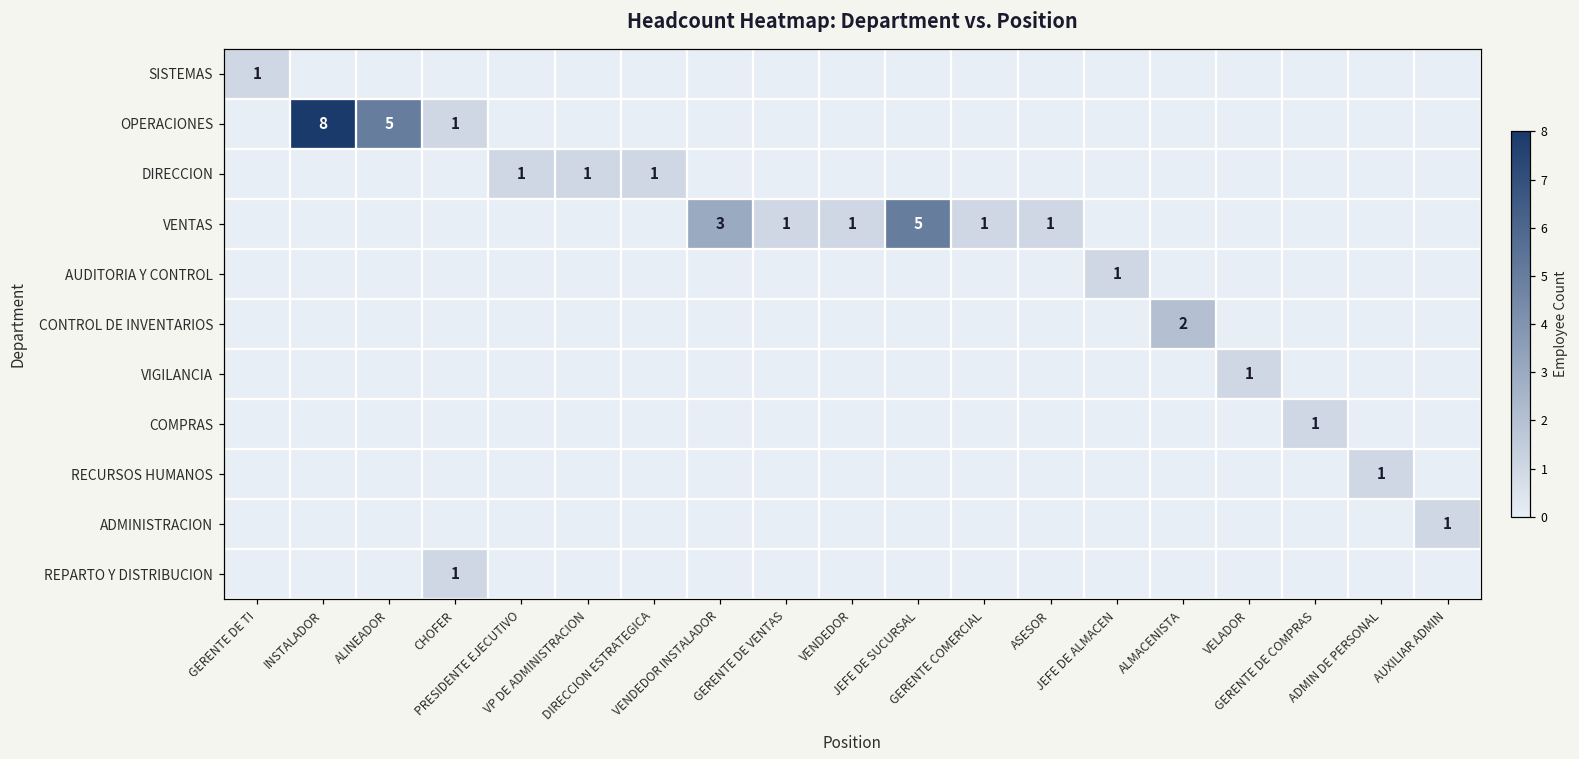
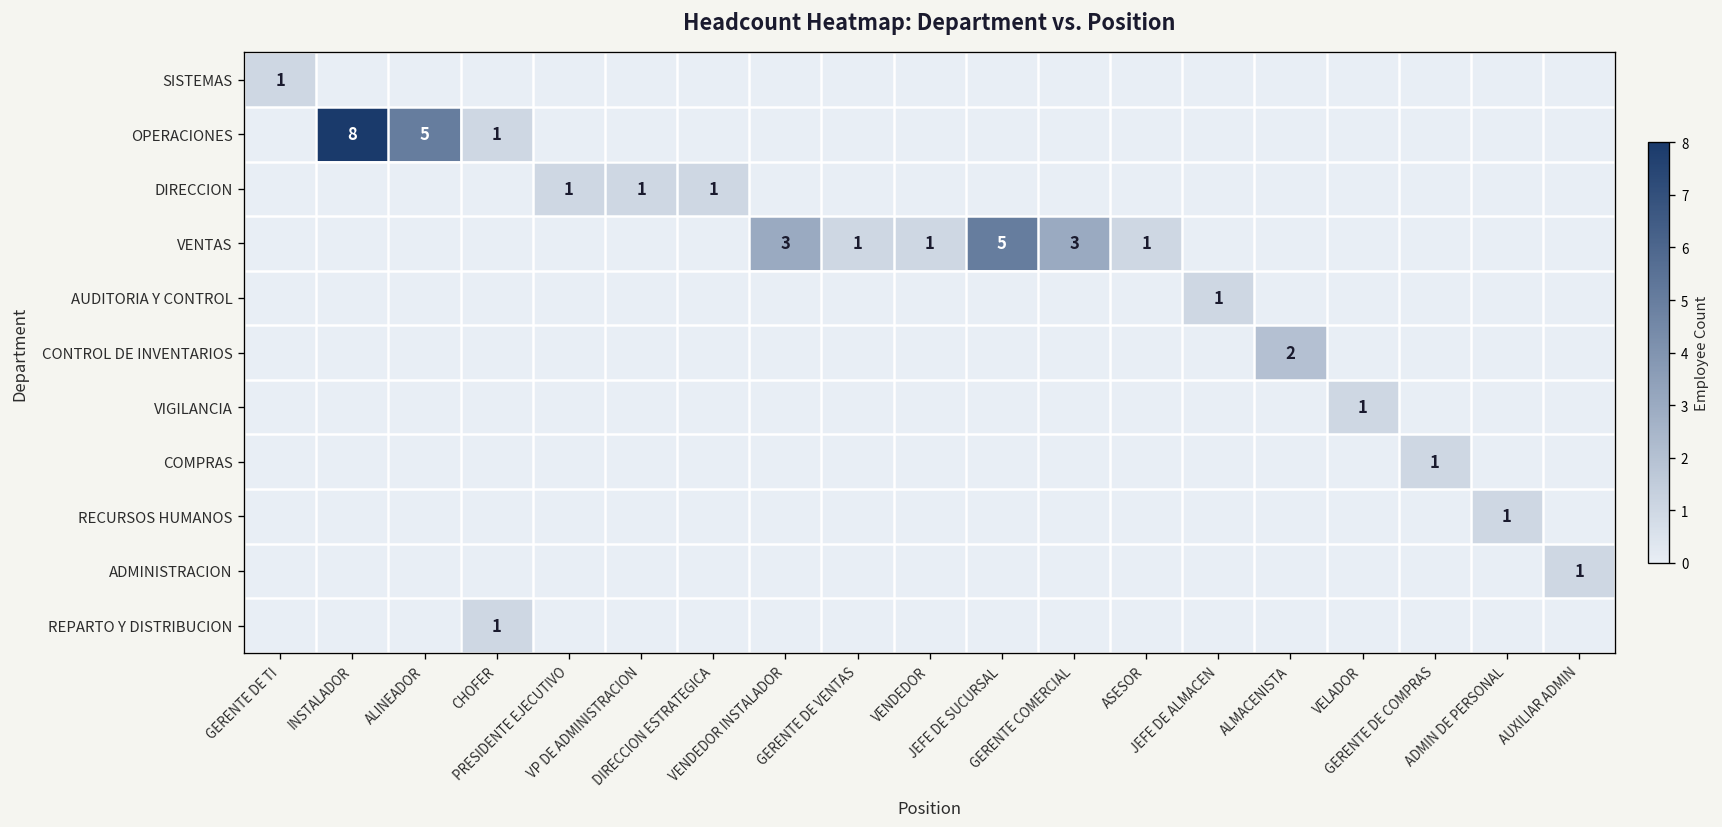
VENTAS, GERENTE COMERCIAL: 1 -> 3
